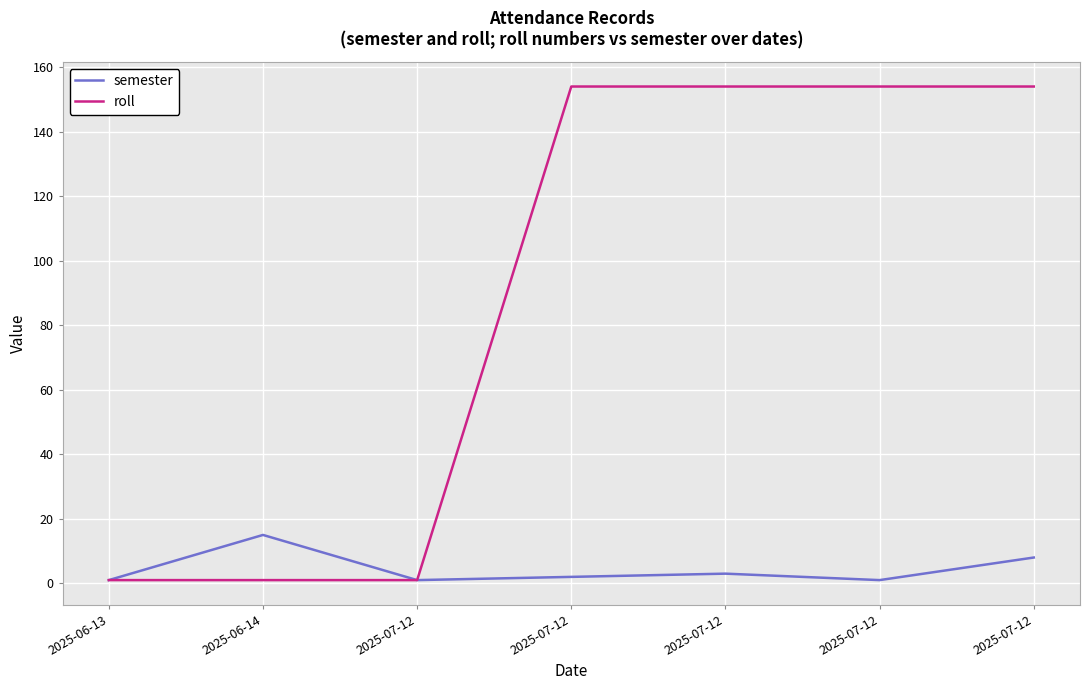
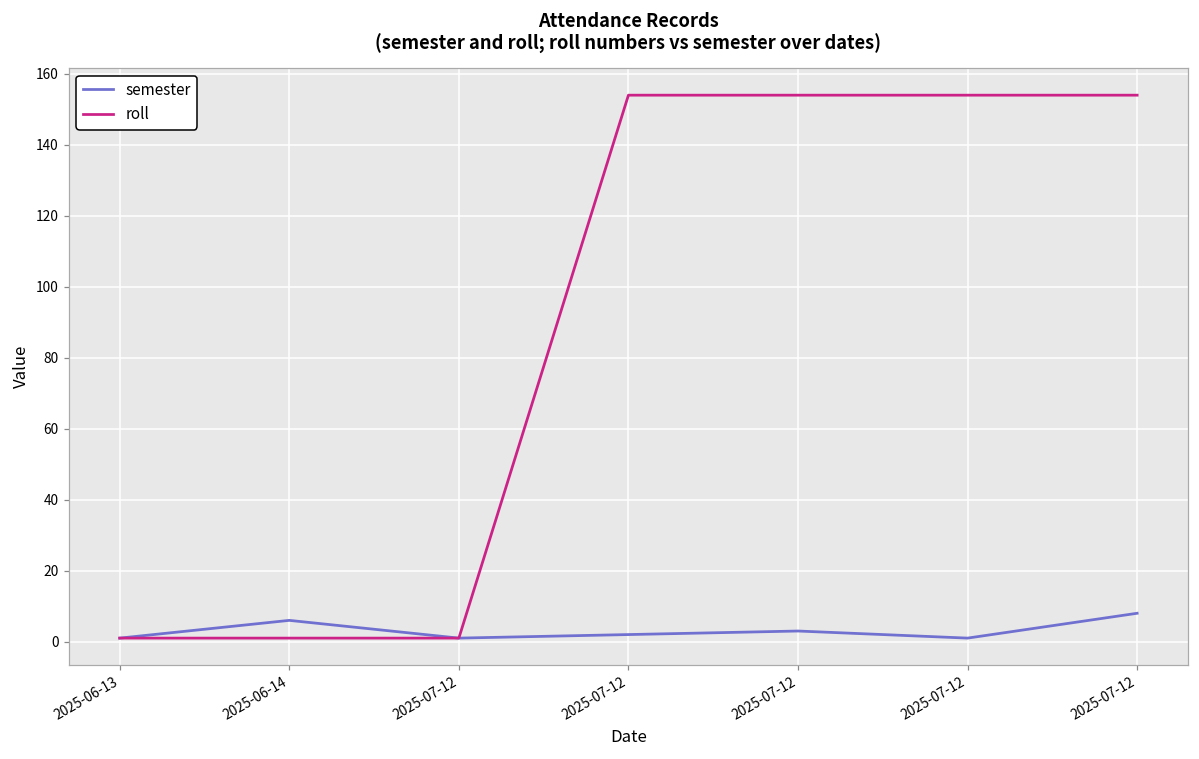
semester, 2025-06-14: 15 -> 6
